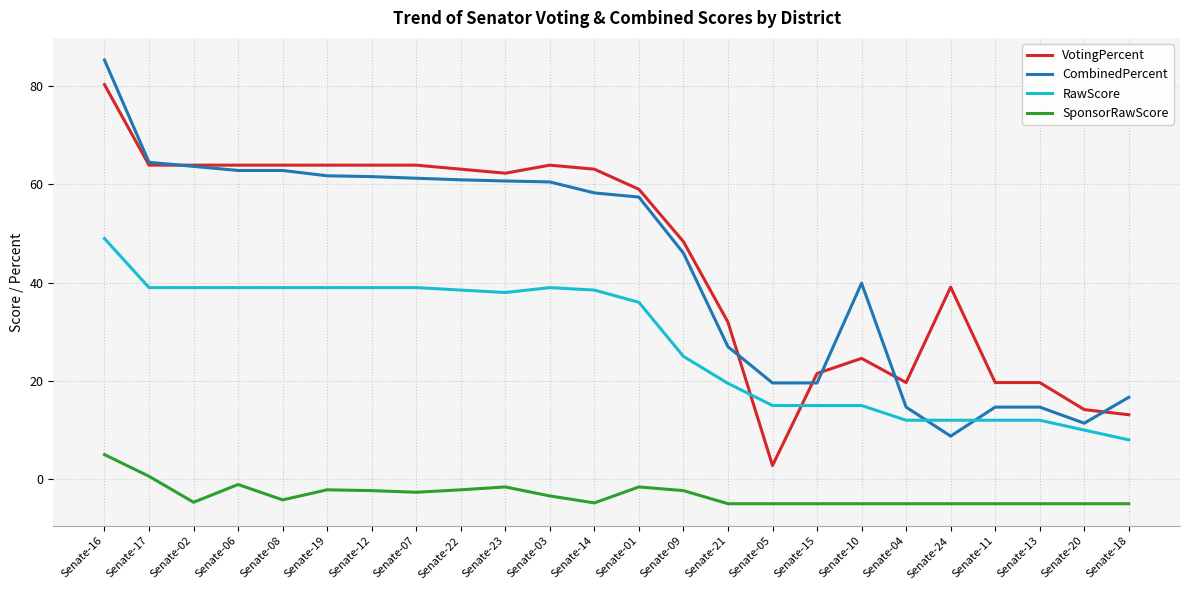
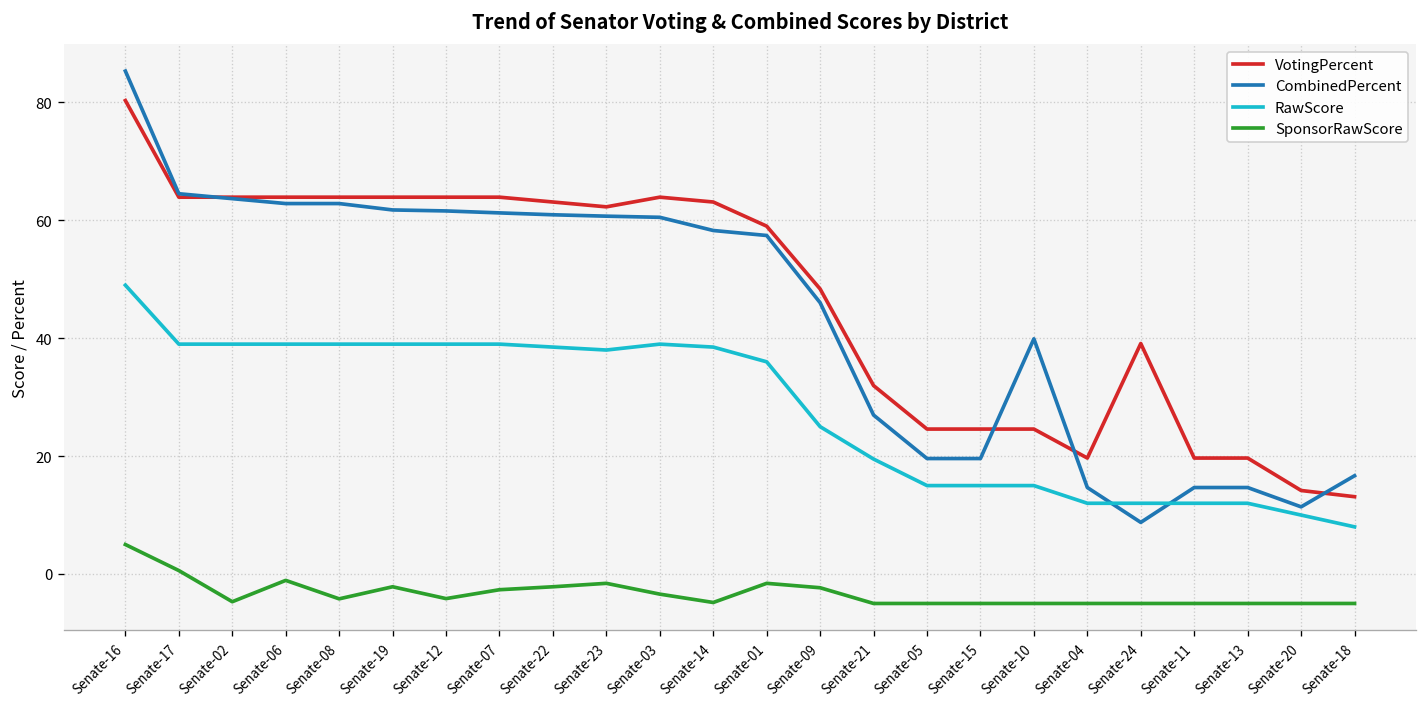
SponsorRawScore, Senate-12: -2 -> -4
VotingPercent, Senate-05: 3 -> 25
VotingPercent, Senate-15: 22 -> 25
